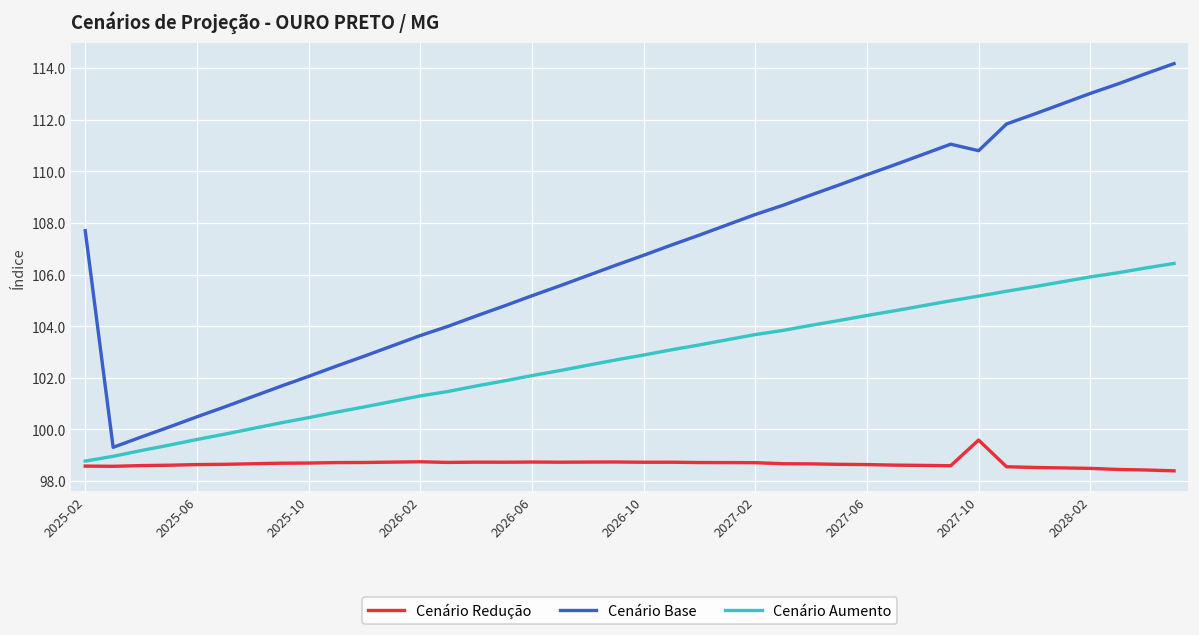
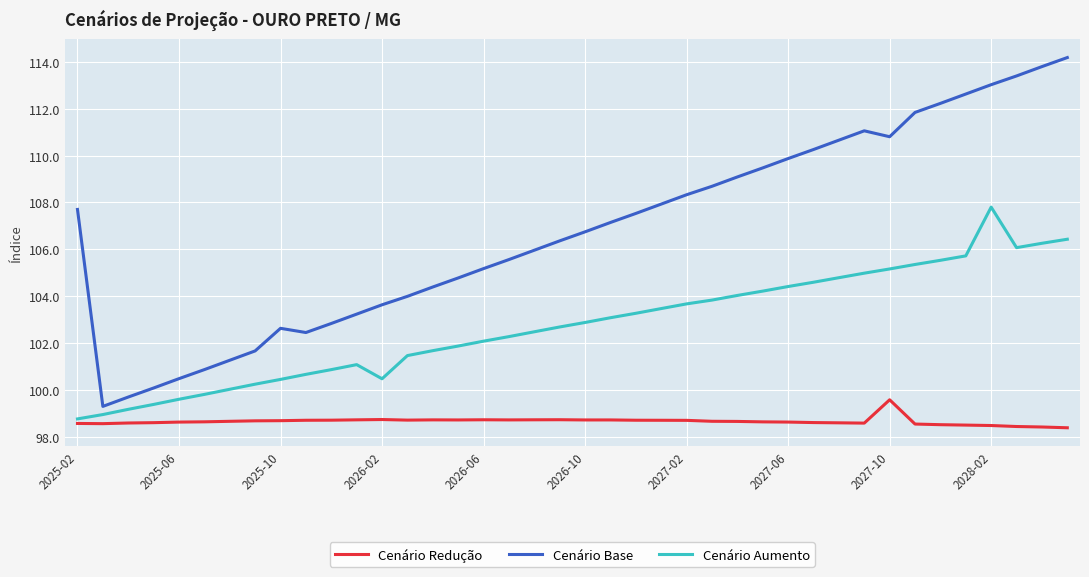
Cenário Base, 2025-10: 102.1 -> 102.6
Cenário Aumento, 2026-02: 101.3 -> 100.5
Cenário Aumento, 2028-02: 105.9 -> 107.8
